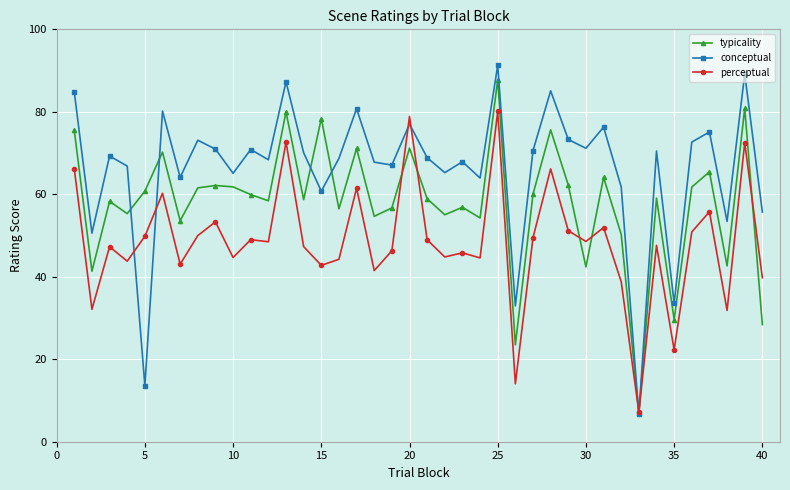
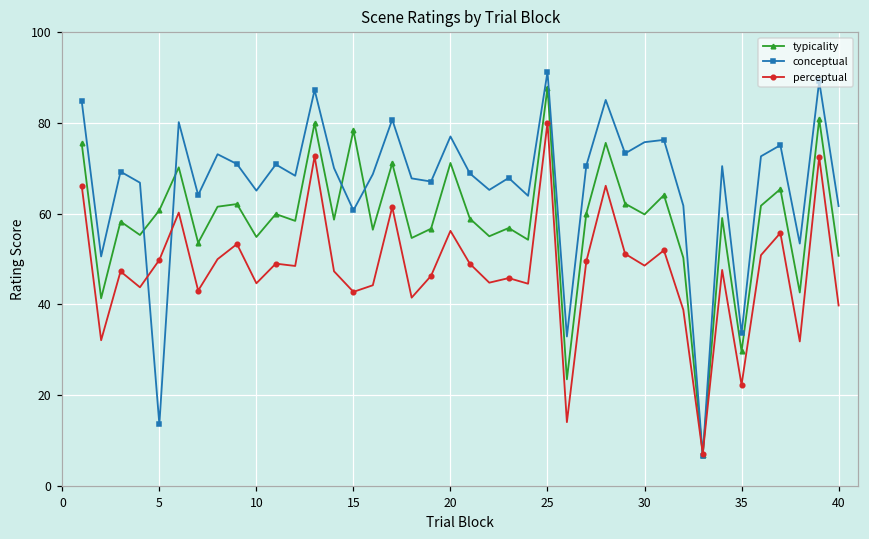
typicality, 10: 62 -> 55
perceptual, 20: 79 -> 56
typicality, 30: 42 -> 60
conceptual, 30: 71 -> 76
typicality, 40: 28 -> 51
conceptual, 40: 56 -> 62
